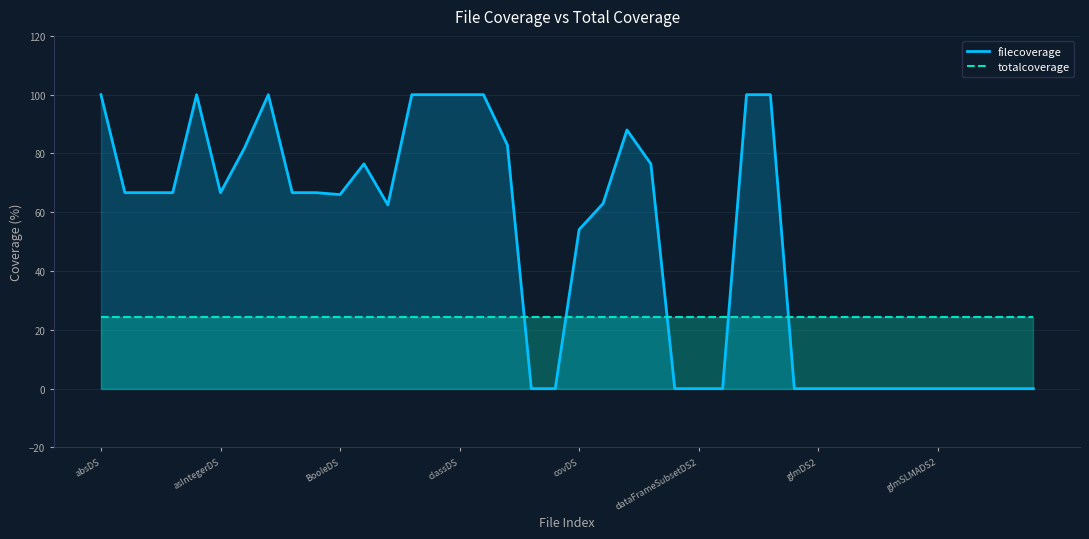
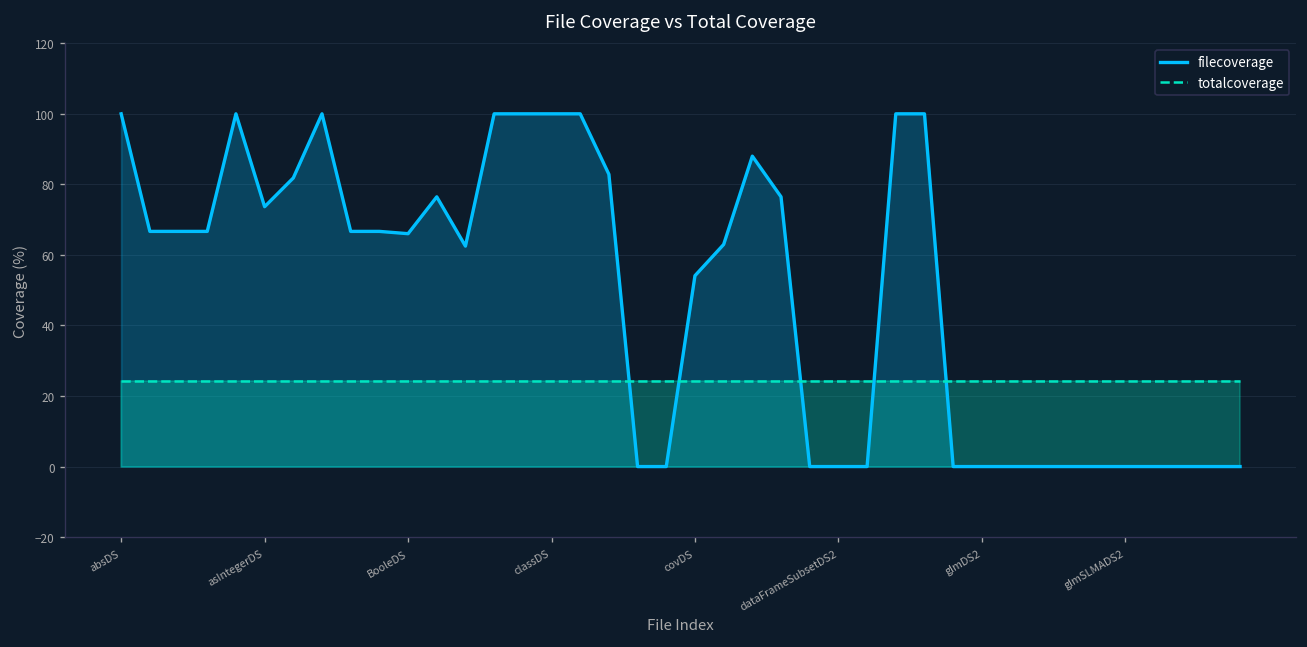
filecoverage, asIntegerDS: 67 -> 74
